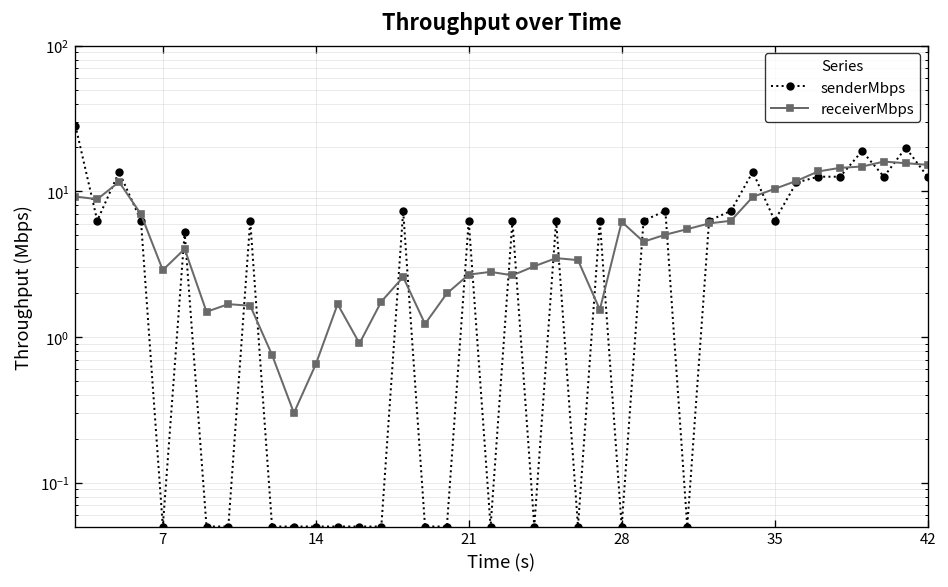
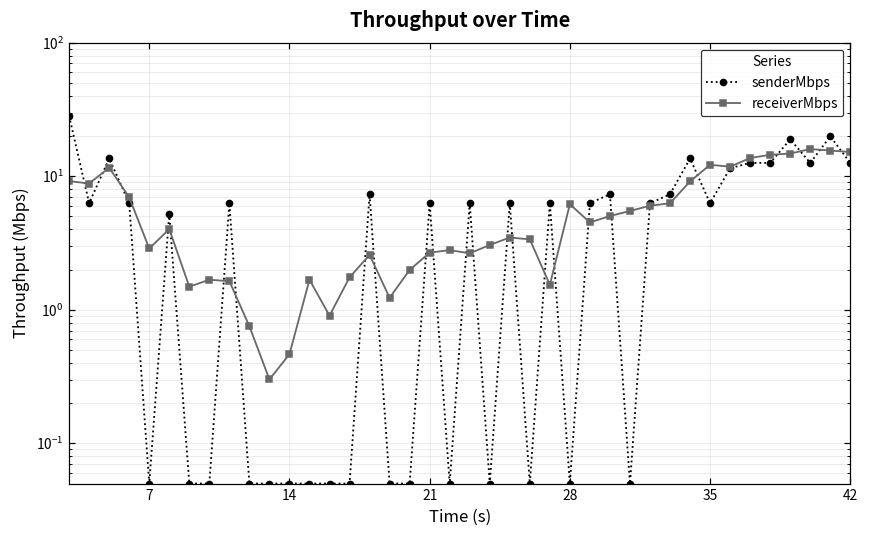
receiverMbps, 14: 0.6 -> 0.47
receiverMbps, 35: 10 -> 12
